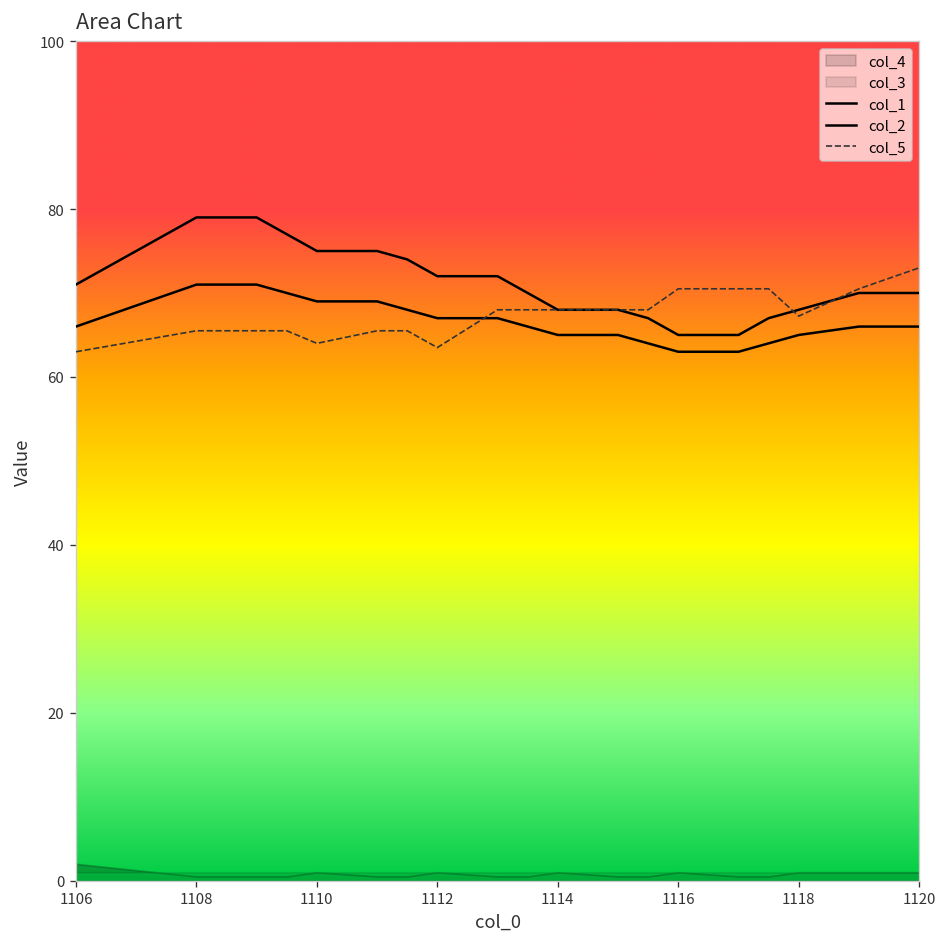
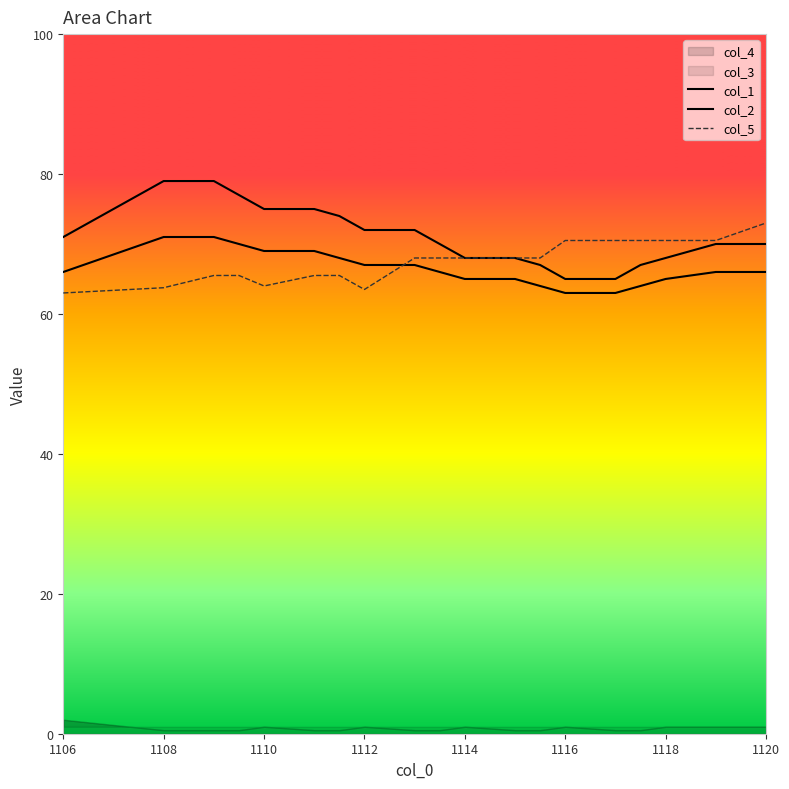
col_5, 1108: 66 -> 64
col_5, 1118: 67 -> 71
